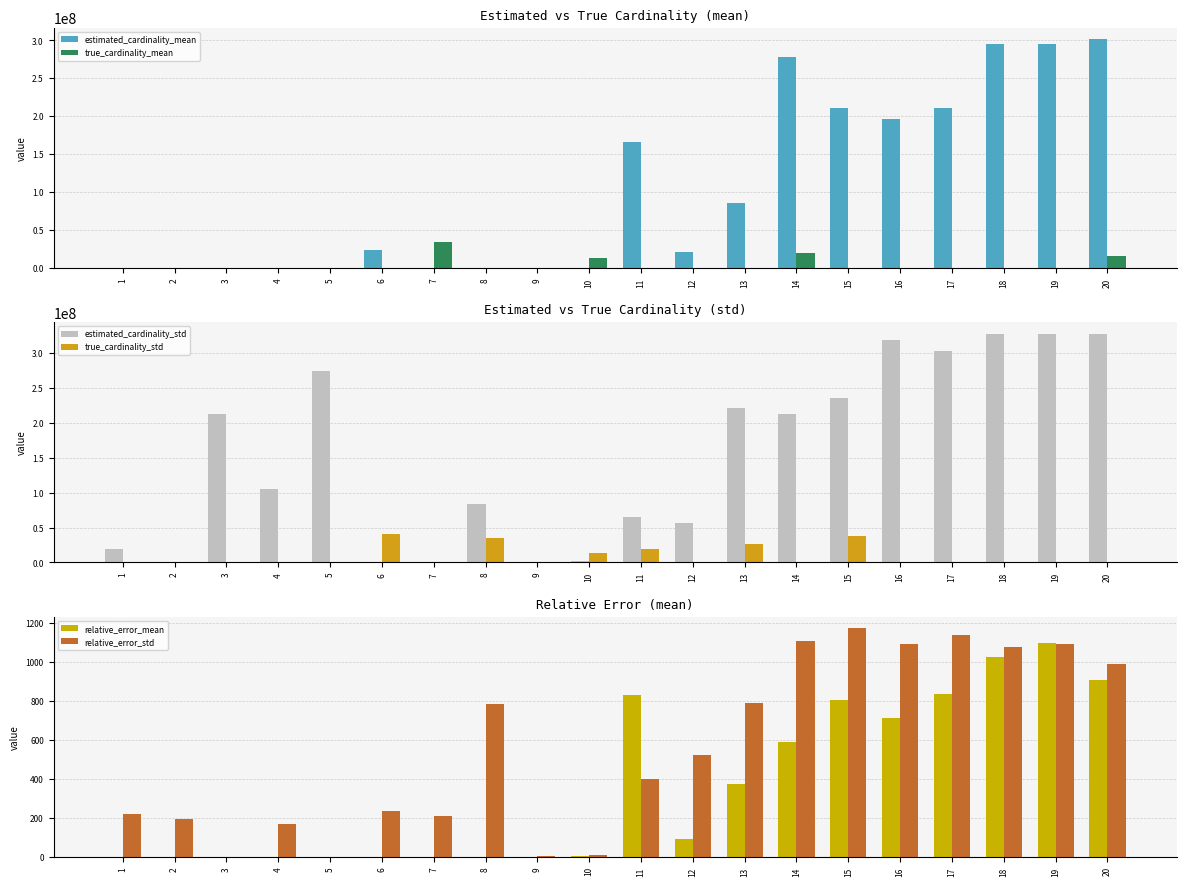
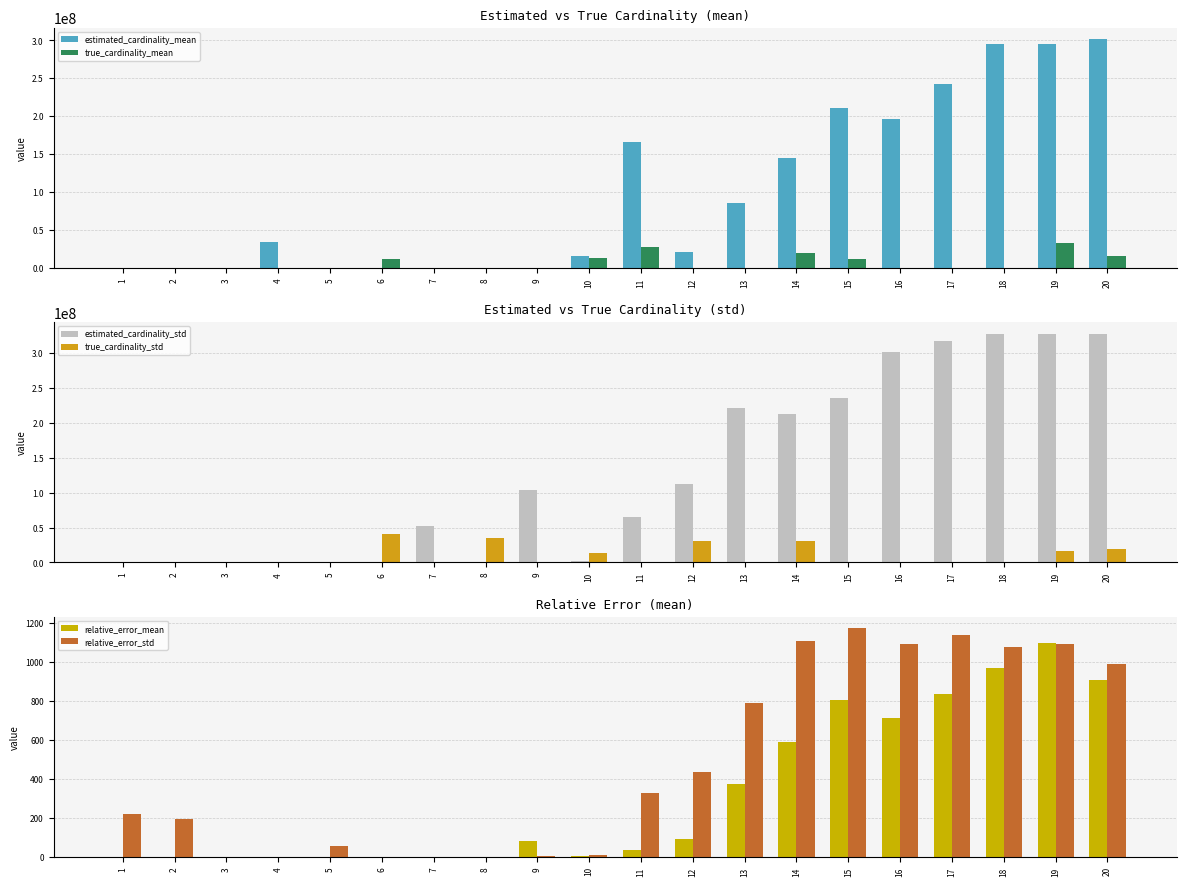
Estimated vs True Cardinality (mean), estimated_cardinality_mean, 4: 0 -> 30000000
Estimated vs True Cardinality (mean), estimated_cardinality_mean, 6: 20000000 -> 0
Estimated vs True Cardinality (mean), true_cardinality_mean, 6: 0 -> 10000000
Estimated vs True Cardinality (mean), true_cardinality_mean, 7: 30000000 -> 0
Estimated vs True Cardinality (mean), estimated_cardinality_mean, 10: 0 -> 20000000
Estimated vs True Cardinality (mean), true_cardinality_mean, 11: 0 -> 30000000
Estimated vs True Cardinality (mean), estimated_cardinality_mean, 14: 280000000 -> 150000000
Estimated vs True Cardinality (mean), true_cardinality_mean, 15: 0 -> 10000000
Estimated vs True Cardinality (mean), estimated_cardinality_mean, 17: 210000000 -> 240000000
Estimated vs True Cardinality (mean), true_cardinality_mean, 19: 0 -> 30000000
Estimated vs True Cardinality (std), estimated_cardinality_std, 1: 20000000 -> 0
Estimated vs True Cardinality (std), estimated_cardinality_std, 3: 210000000 -> 0
Estimated vs True Cardinality (std), estimated_cardinality_std, 4: 110000000 -> 0
Estimated vs True Cardinality (std), estimated_cardinality_std, 5: 270000000 -> 0
Estimated vs True Cardinality (std), estimated_cardinality_std, 7: 0 -> 50000000
Estimated vs True Cardinality (std), estimated_cardinality_std, 8: 80000000 -> 0
Estimated vs True Cardinality (std), estimated_cardinality_std, 9: 0 -> 100000000
Estimated vs True Cardinality (std), true_cardinality_std, 11: 20000000 -> 0
Estimated vs True Cardinality (std), estimated_cardinality_std, 12: 60000000 -> 110000000
Estimated vs True Cardinality (std), true_cardinality_std, 12: 0 -> 30000000
Estimated vs True Cardinality (std), true_cardinality_std, 13: 30000000 -> 0
Estimated vs True Cardinality (std), true_cardinality_std, 14: 0 -> 30000000
Estimated vs True Cardinality (std), true_cardinality_std, 15: 40000000 -> 0
Estimated vs True Cardinality (std), estimated_cardinality_std, 16: 320000000 -> 300000000
Estimated vs True Cardinality (std), estimated_cardinality_std, 17: 300000000 -> 320000000
Estimated vs True Cardinality (std), true_cardinality_std, 19: 0 -> 20000000
Estimated vs True Cardinality (std), true_cardinality_std, 20: 0 -> 20000000
Relative Error (mean), relative_error_std, 4: 170 -> 0
Relative Error (mean), relative_error_std, 5: 0 -> 50
Relative Error (mean), relative_error_std, 6: 240 -> 0
Relative Error (mean), relative_error_std, 7: 210 -> 0
Relative Error (mean), relative_error_std, 8: 780 -> 0
Relative Error (mean), relative_error_mean, 9: 0 -> 80
Relative Error (mean), relative_error_mean, 11: 830 -> 30
Relative Error (mean), relative_error_std, 11: 400 -> 330
Relative Error (mean), relative_error_std, 12: 520 -> 440
Relative Error (mean), relative_error_mean, 18: 1020 -> 970
